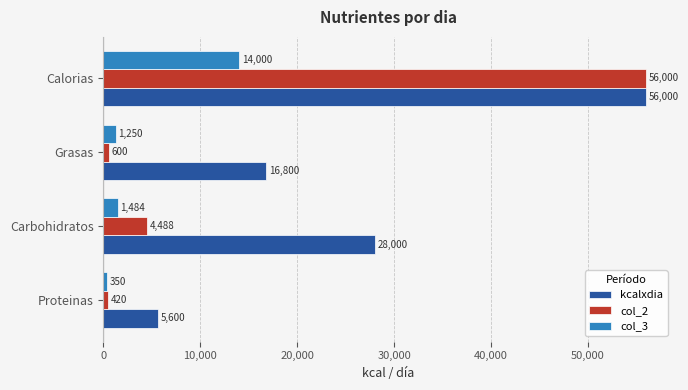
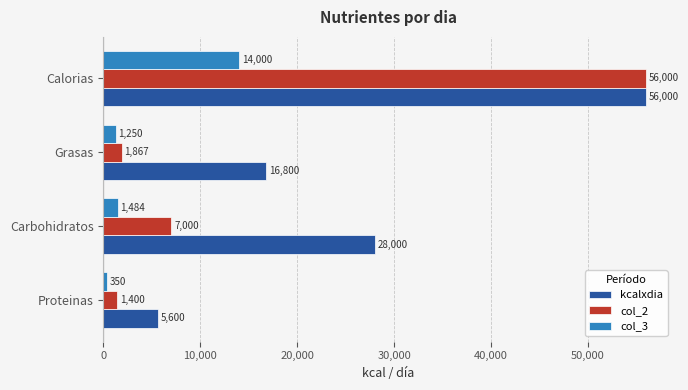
col_2, Grasas: 600 -> 1,867
col_2, Carbohidratos: 4,488 -> 7,000
col_2, Proteinas: 420 -> 1,400
